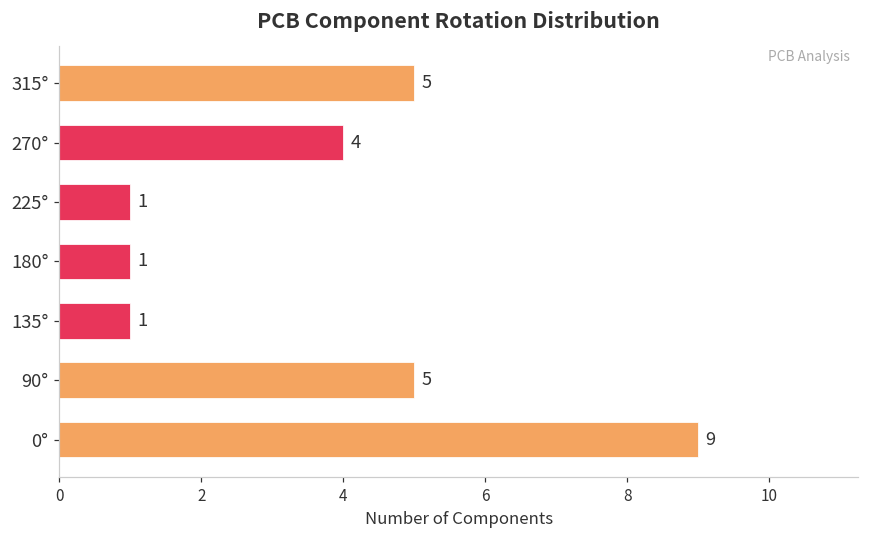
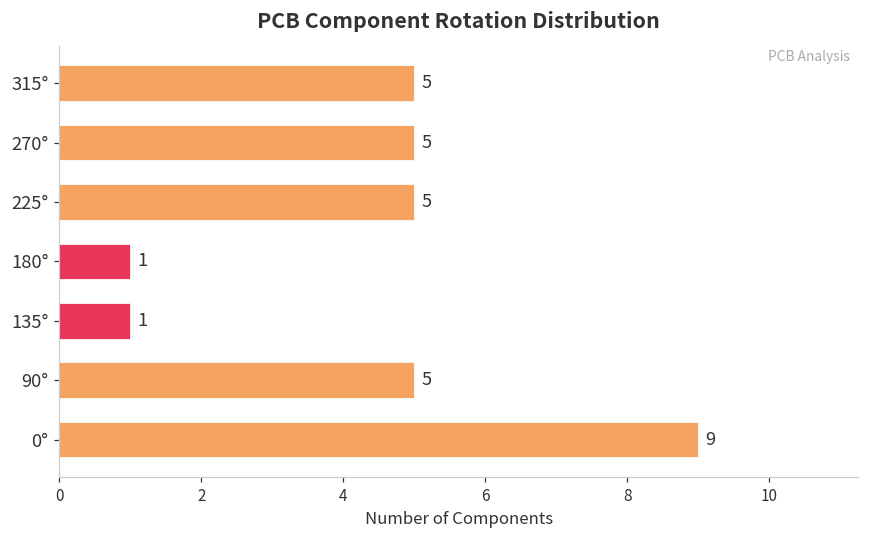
270°: 4 -> 5
225°: 1 -> 5
